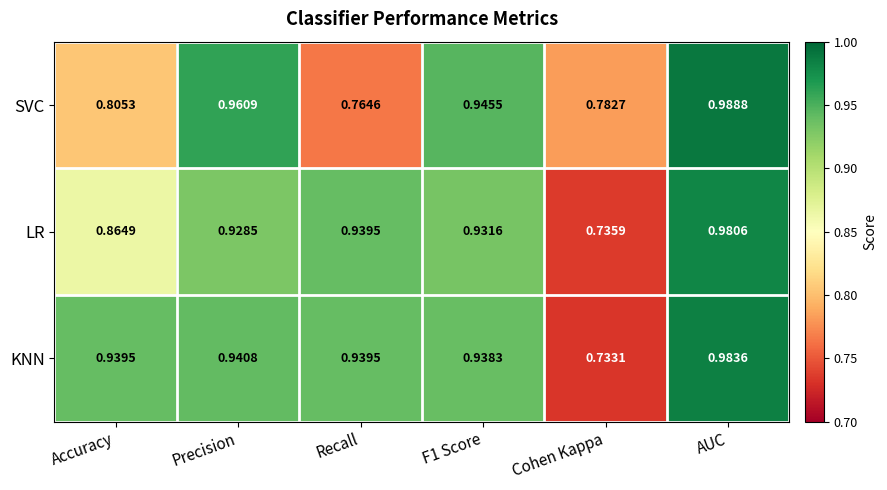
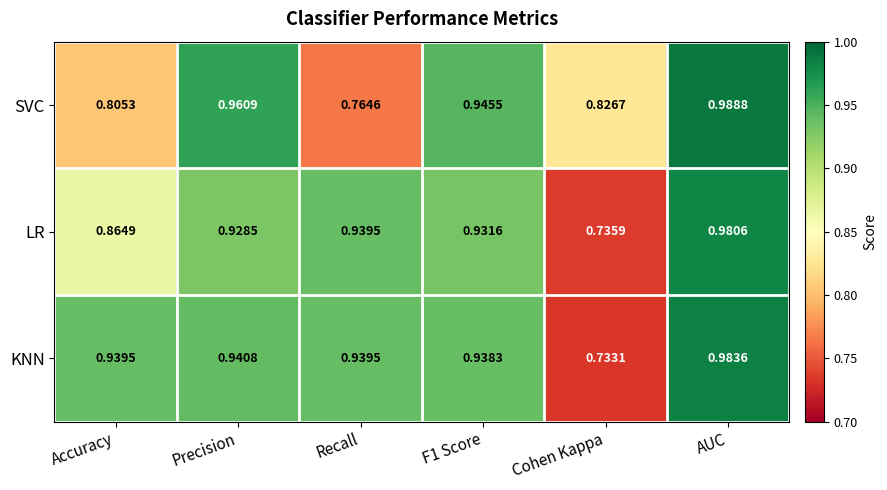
SVC, Cohen Kappa: 0.7827 -> 0.8267
